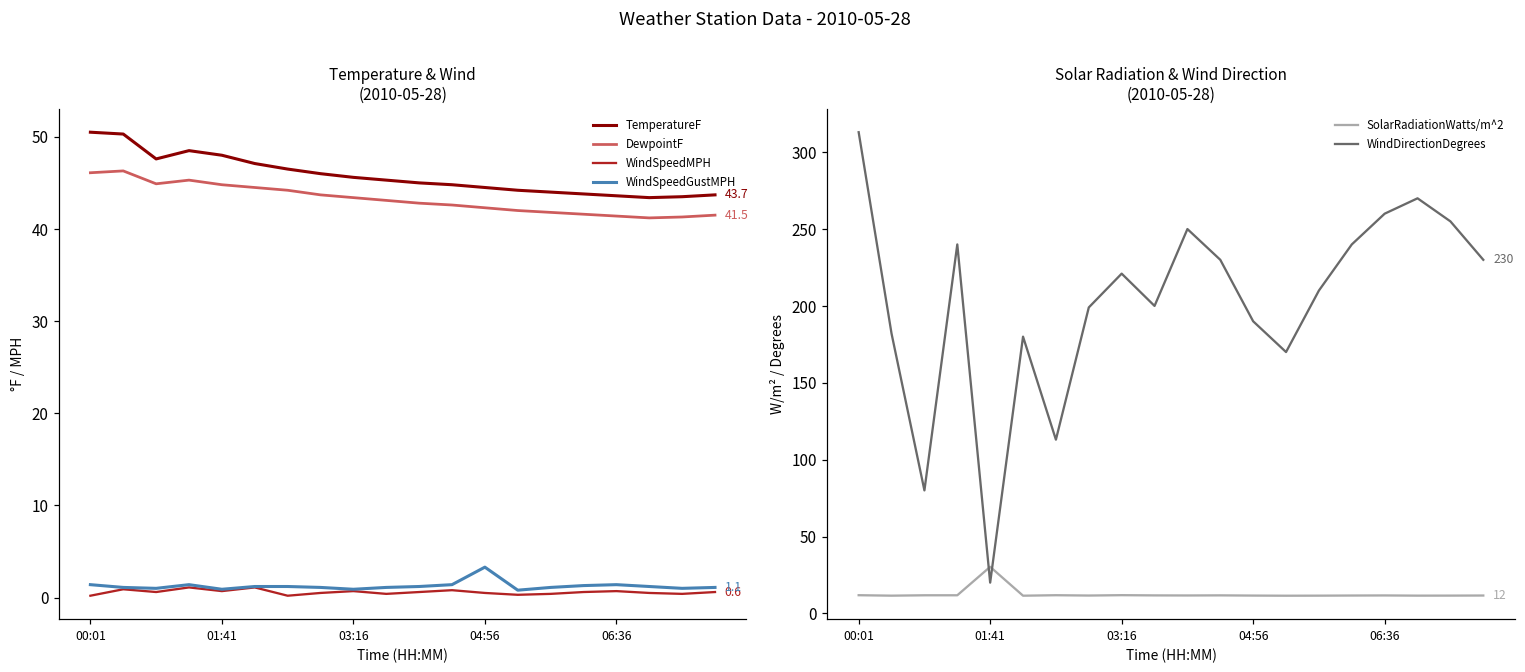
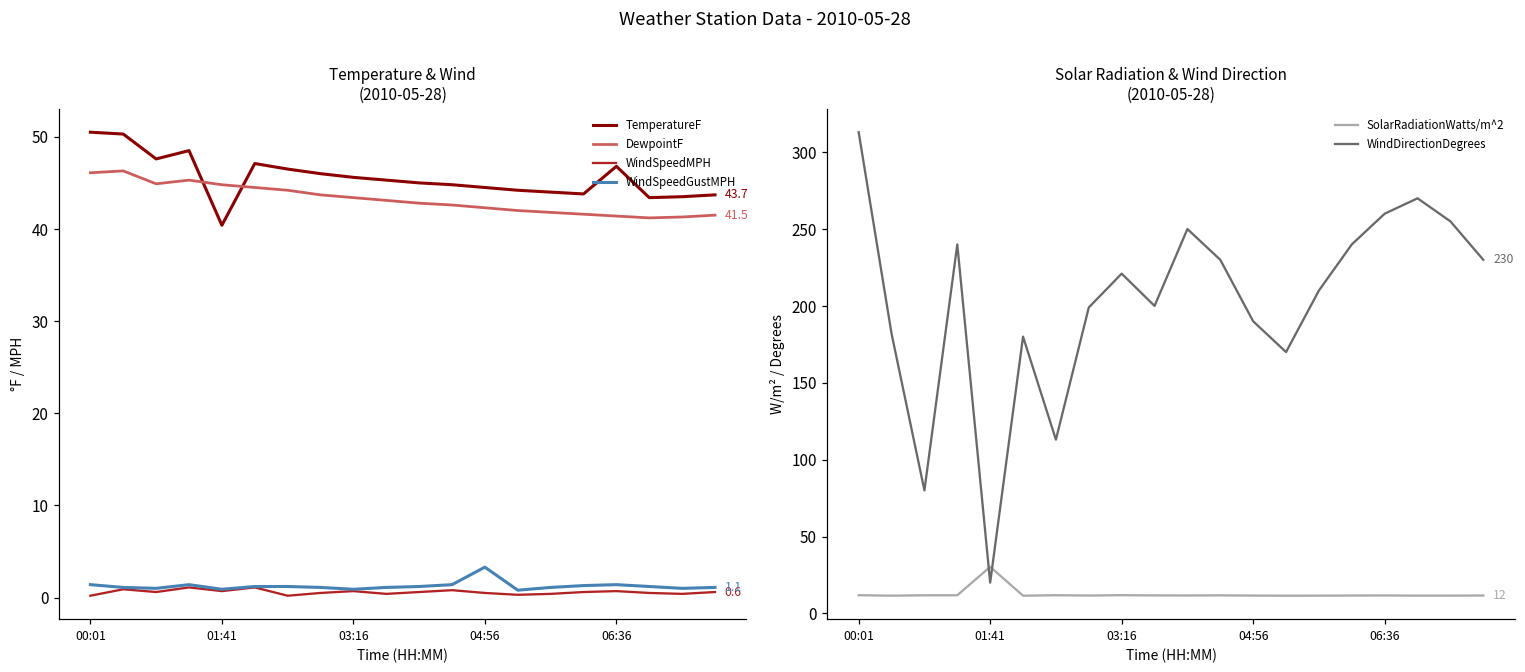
Temperature & Wind (2010-05-28), TemperatureF, 01:41: 48 -> 40
Temperature & Wind (2010-05-28), TemperatureF, 06:36: 44 -> 47
